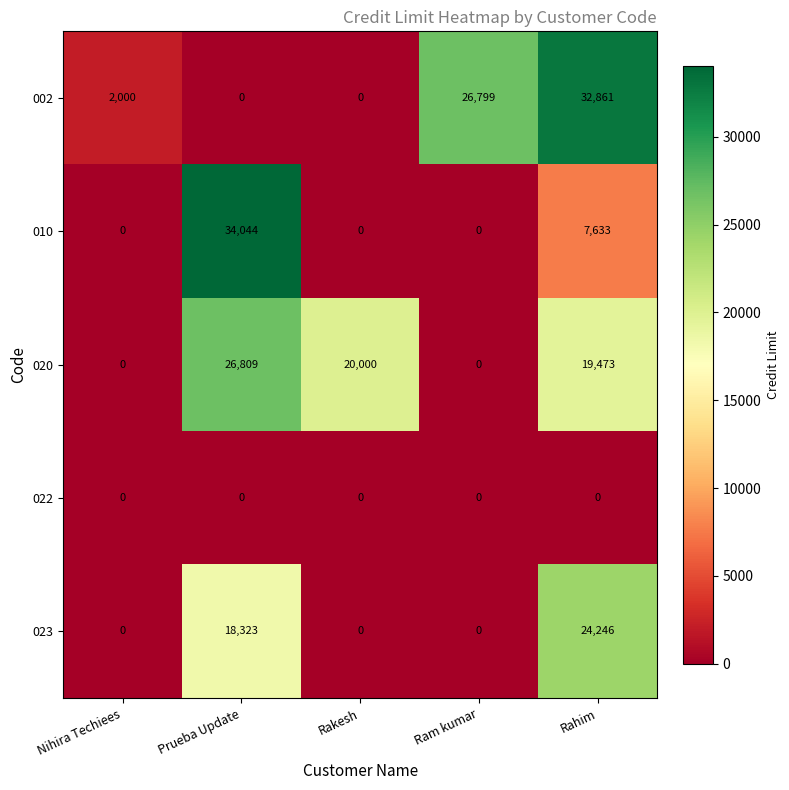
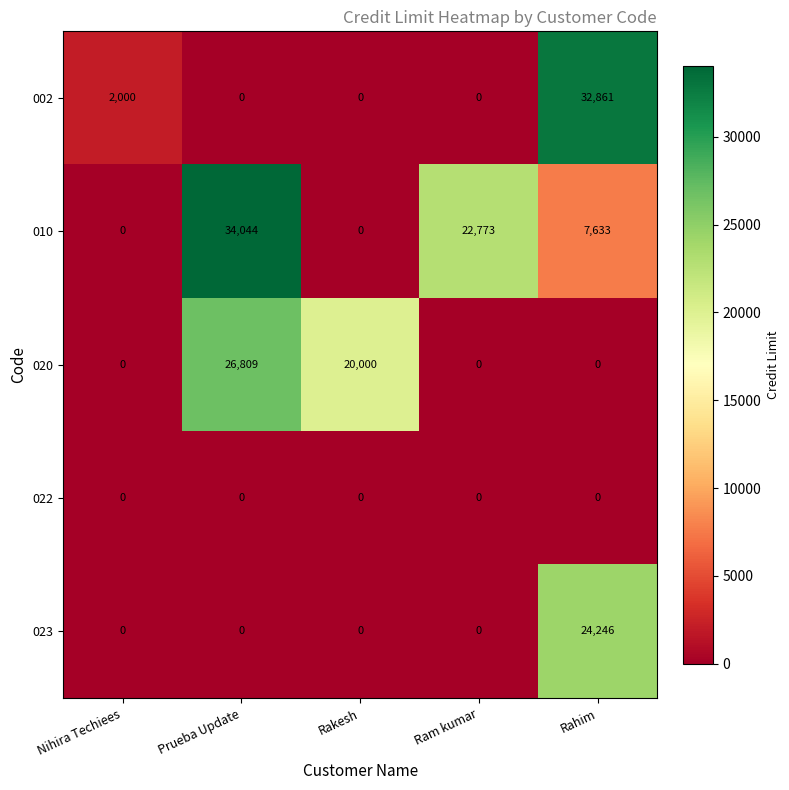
002, Ram kumar: 26,799 -> 0
010, Ram kumar: 0 -> 22,773
020, Rahim: 19,473 -> 0
023, Prueba Update: 18,323 -> 0
